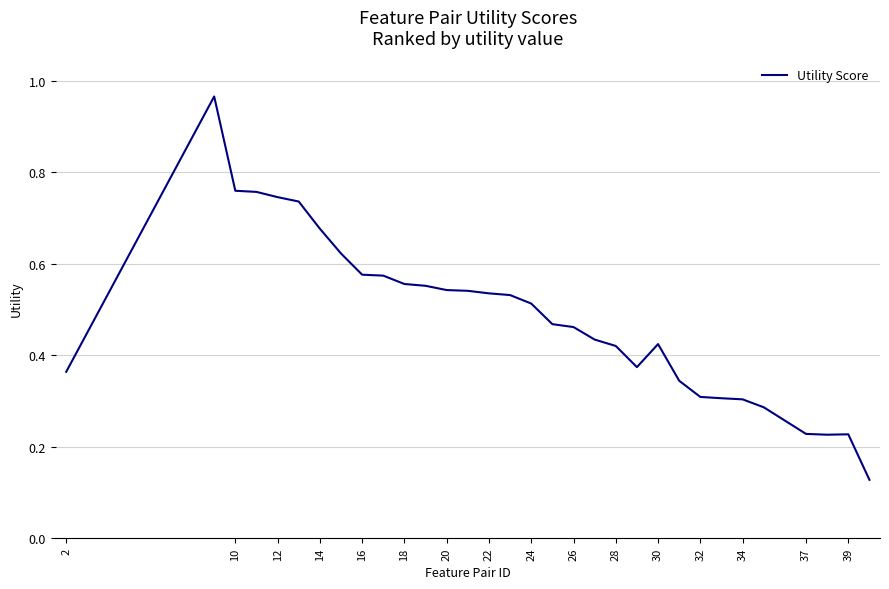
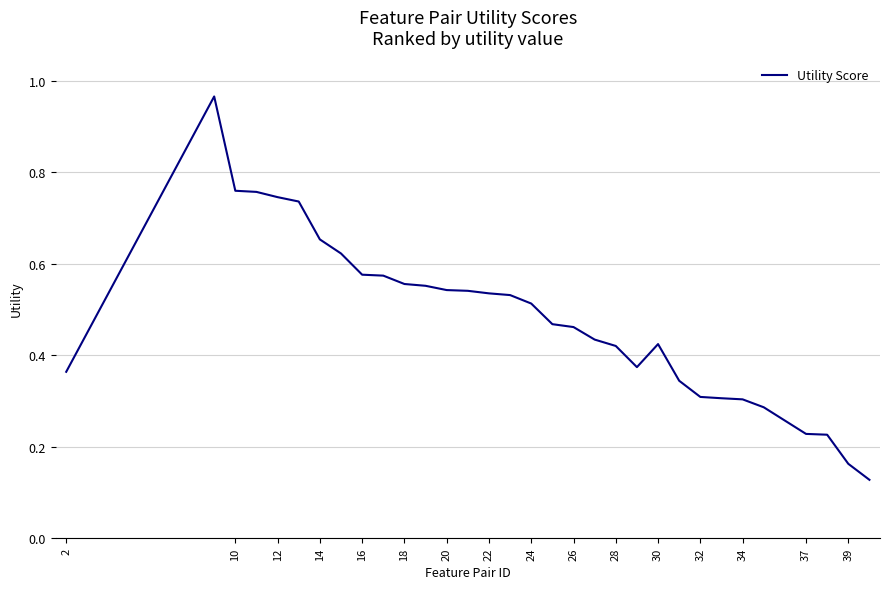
14: 0.68 -> 0.65
39: 0.23 -> 0.16
